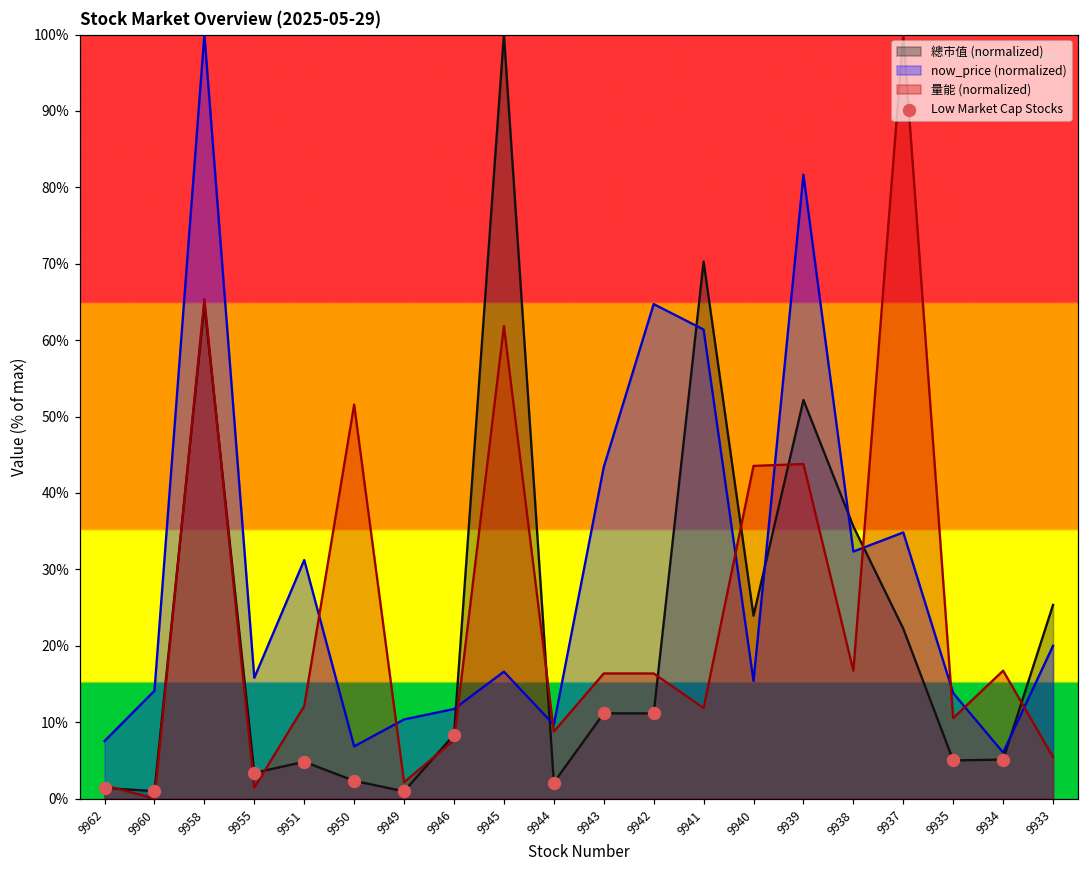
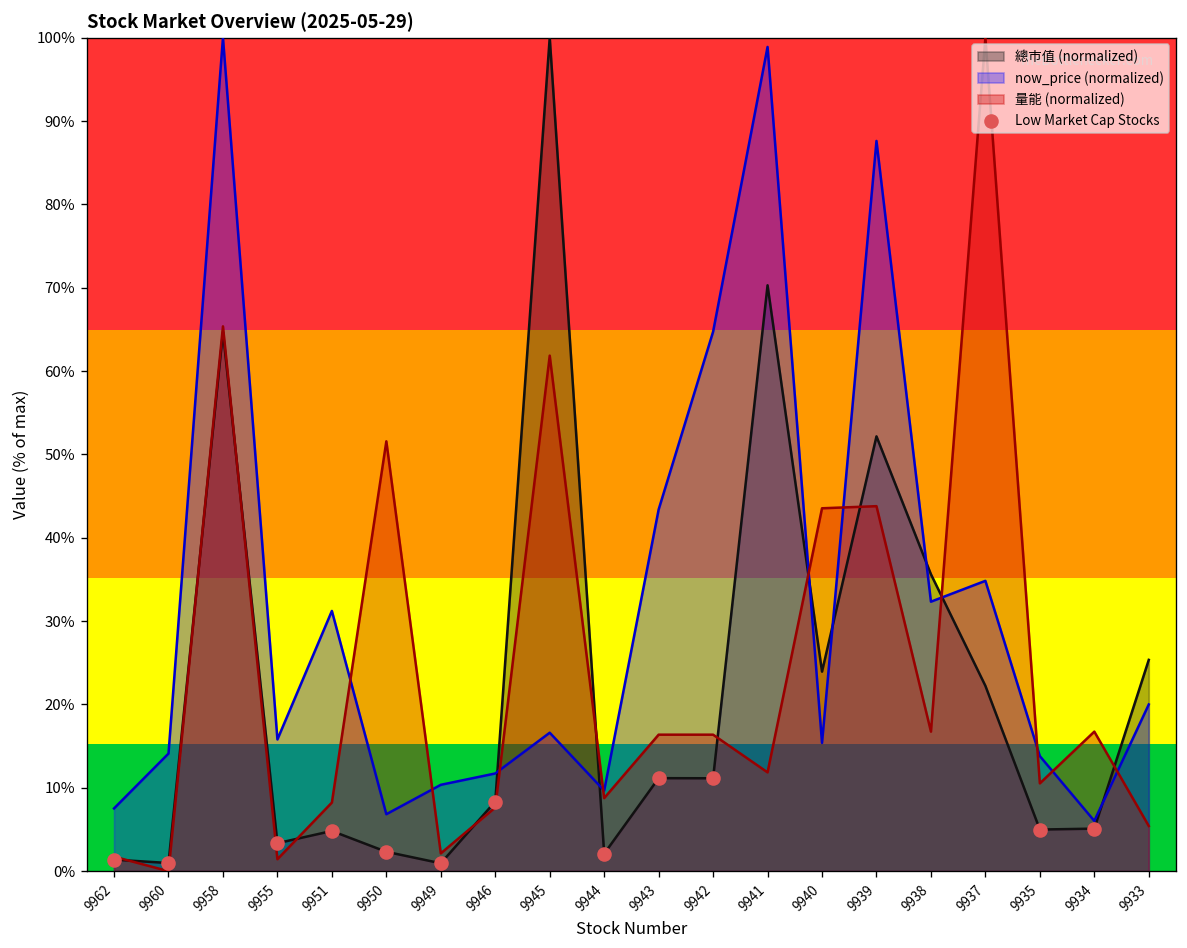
量能 (normalized), 9951: 12% -> 8%
now_price (normalized), 9941: 61% -> 99%
now_price (normalized), 9939: 82% -> 88%
